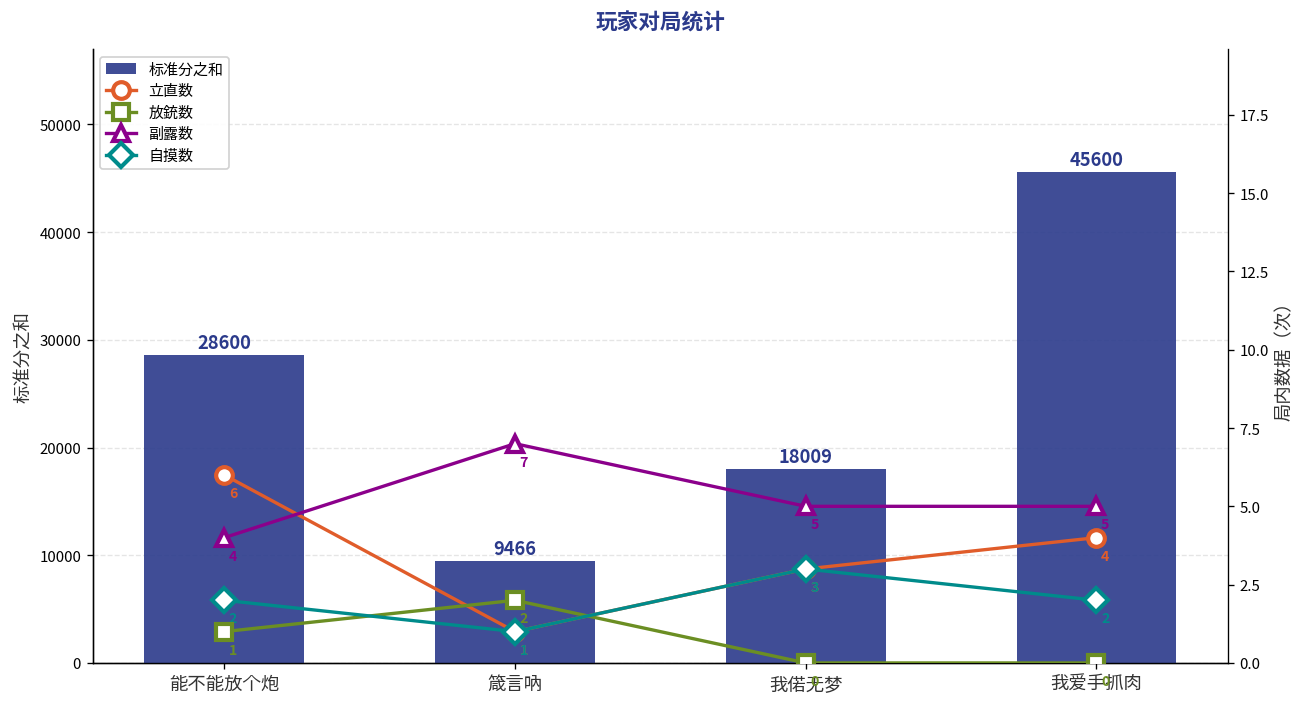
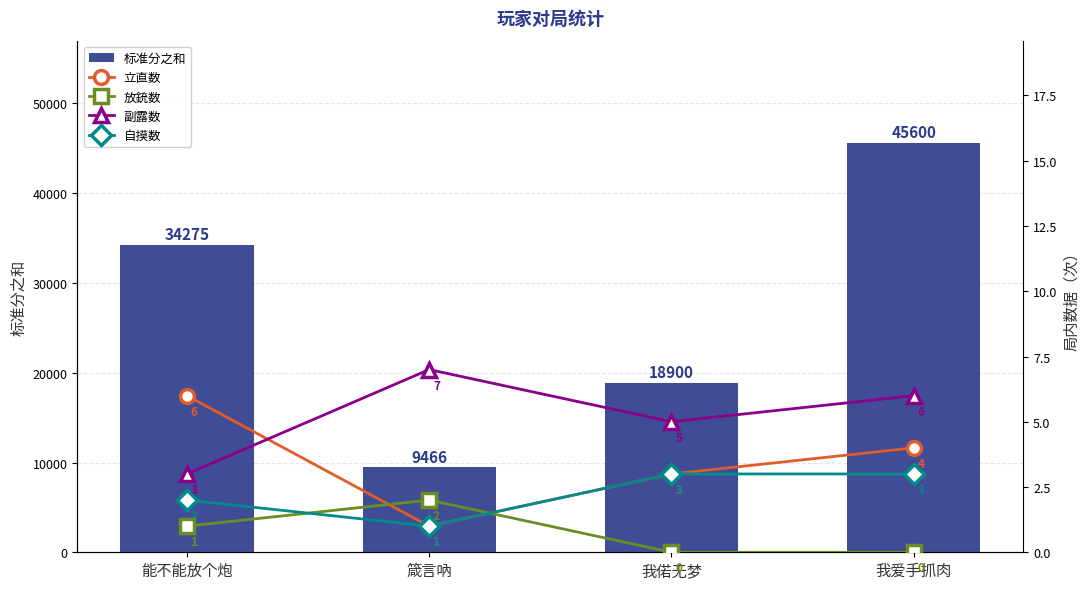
标准分之和, 能不能放个炮: 28600 -> 34275
标准分之和, 我偌无梦: 18009 -> 18900
副露数, 能不能放个炮: 4 -> 3
副露数, 我爱手抓肉: 5 -> 6
自摸数, 我爱手抓肉: 2 -> 3
